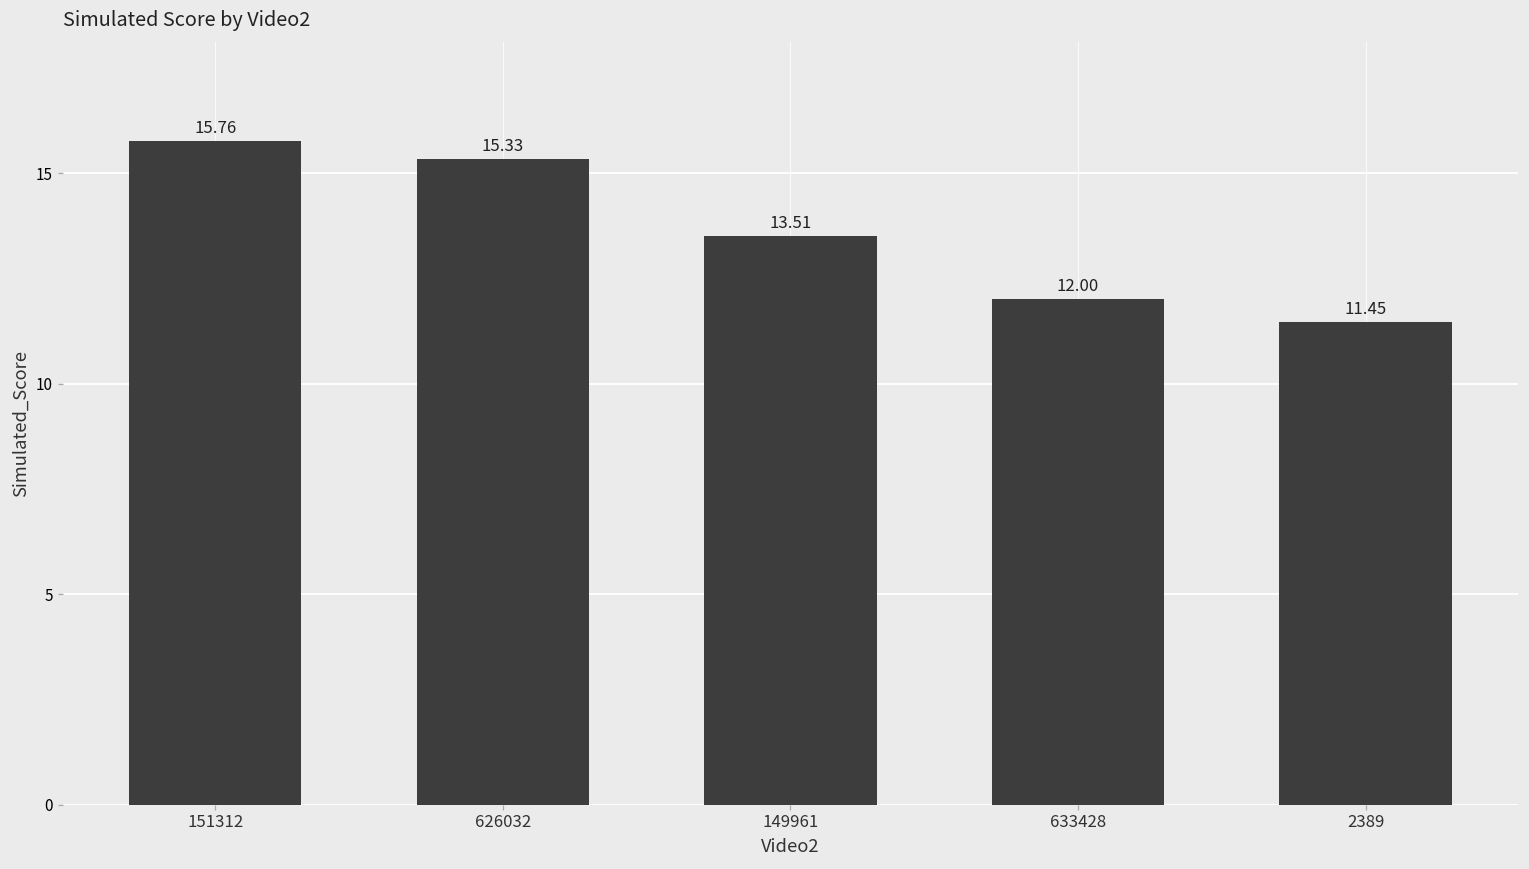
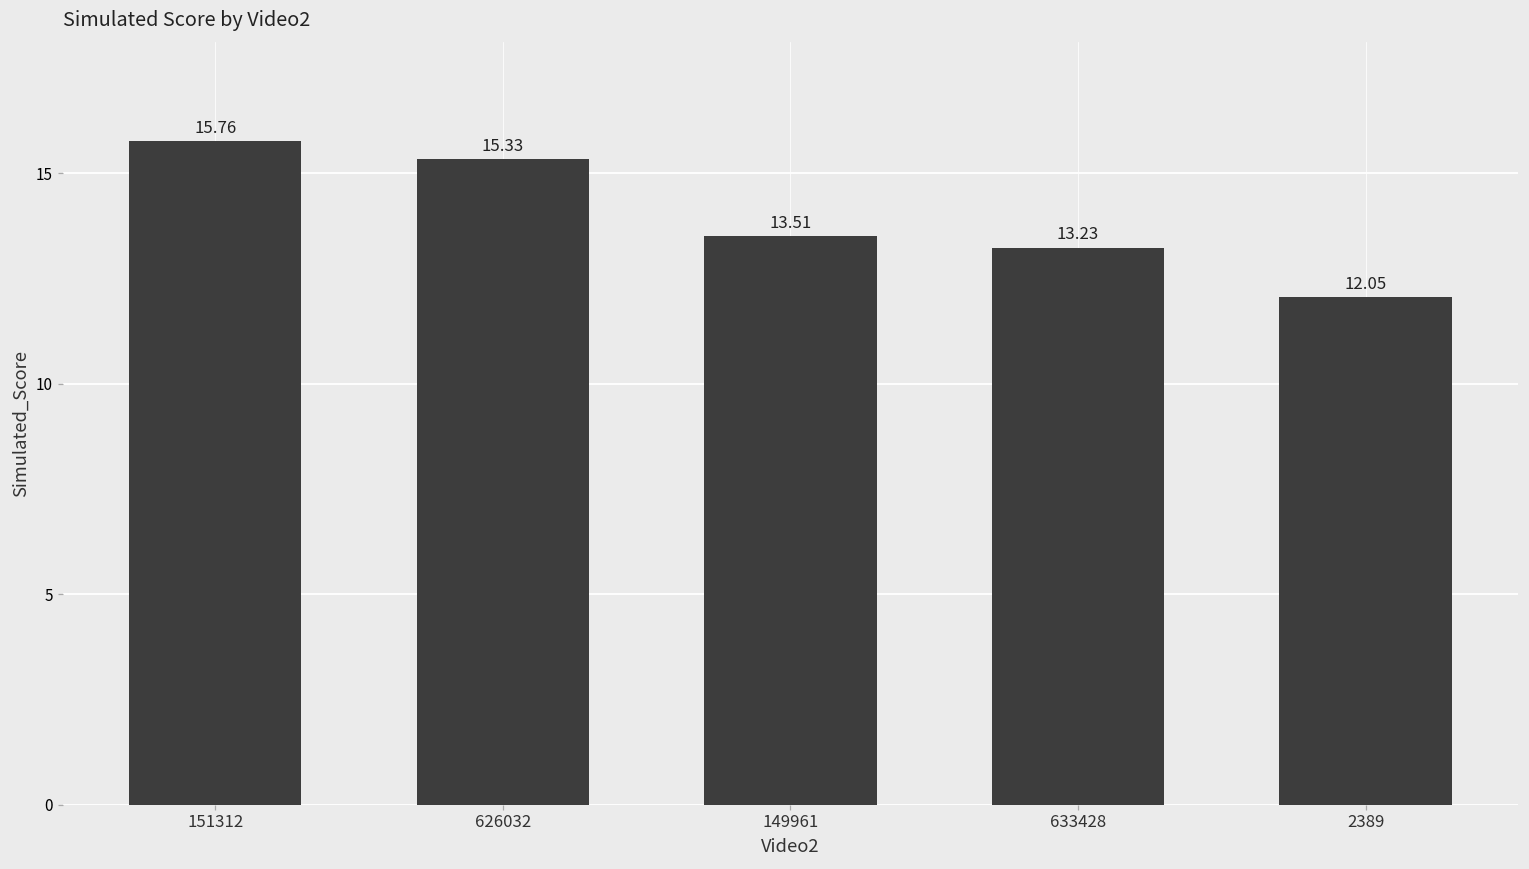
633428: 12.00 -> 13.23
2389: 11.45 -> 12.05
